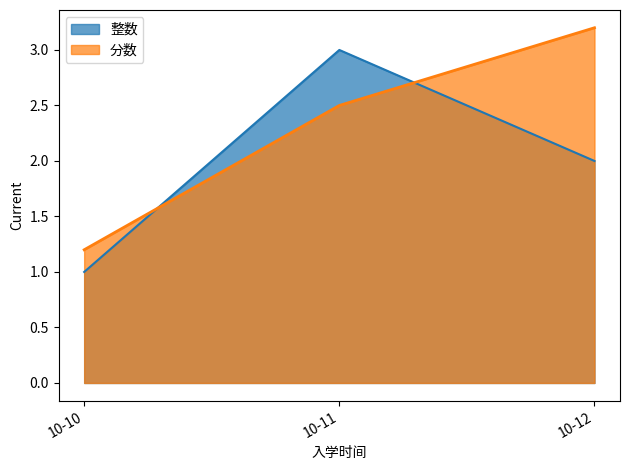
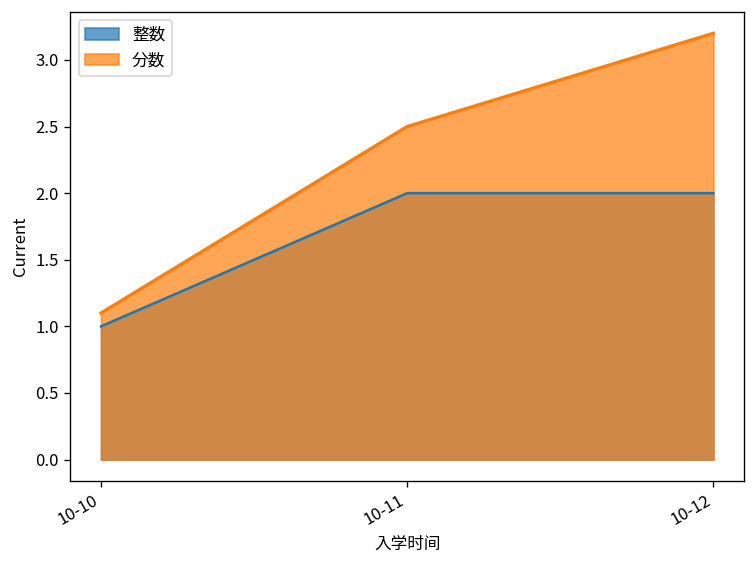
分数, 10-10: 1.2 -> 1.1
整数, 10-11: 3 -> 2
